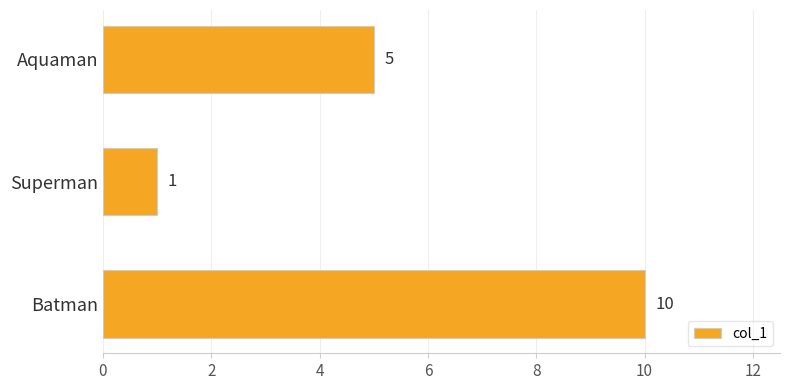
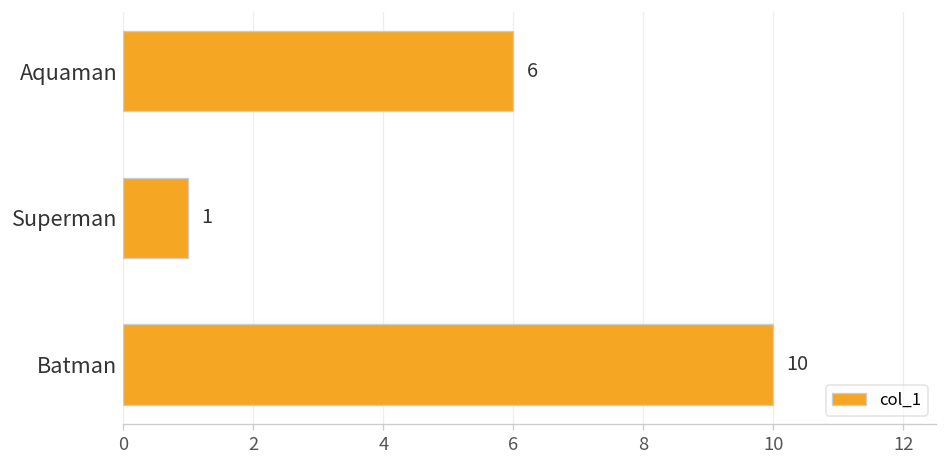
Aquaman: 5 -> 6
